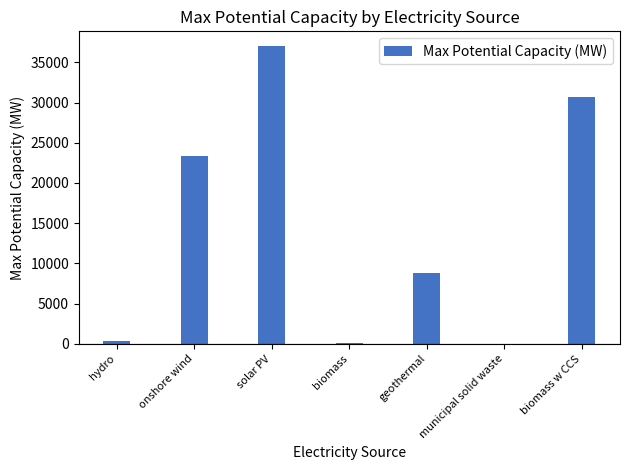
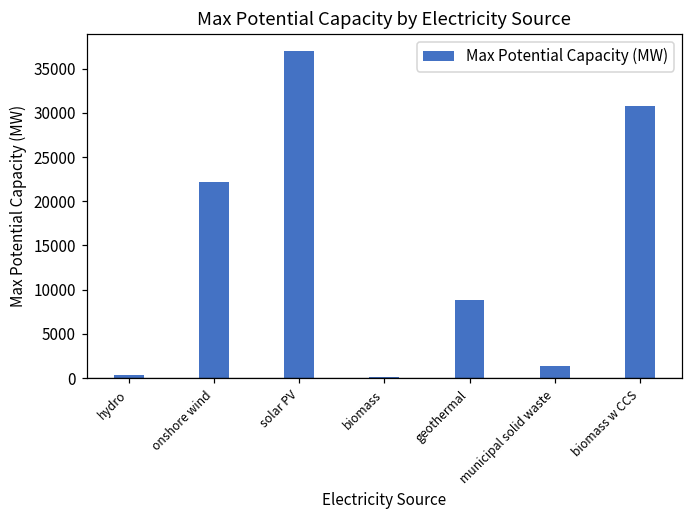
onshore wind: 23000 -> 22000
municipal solid waste: 0 -> 1000
